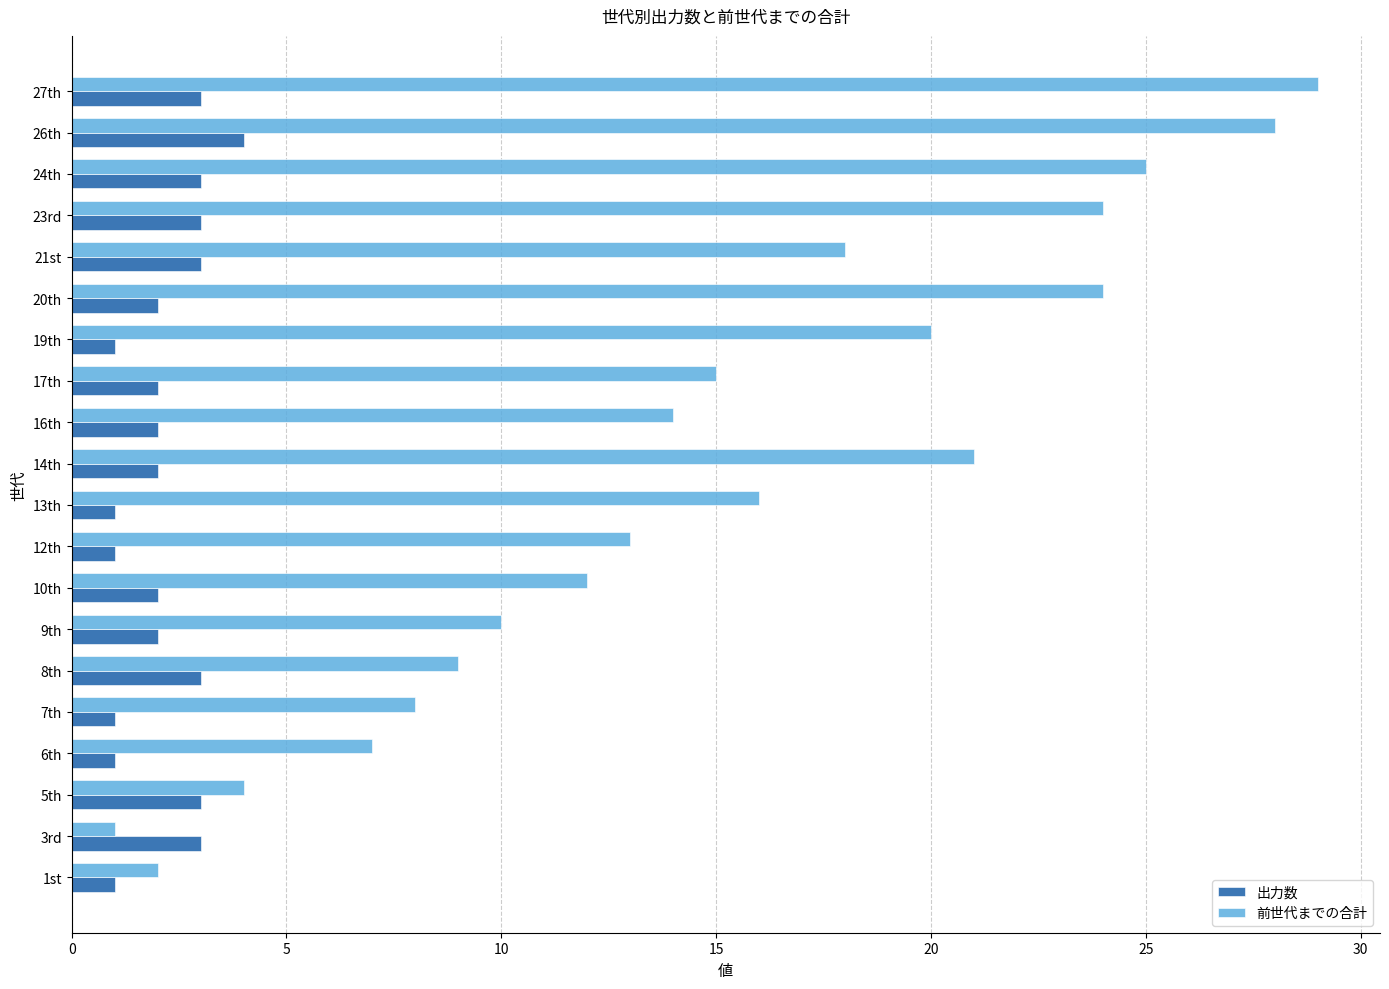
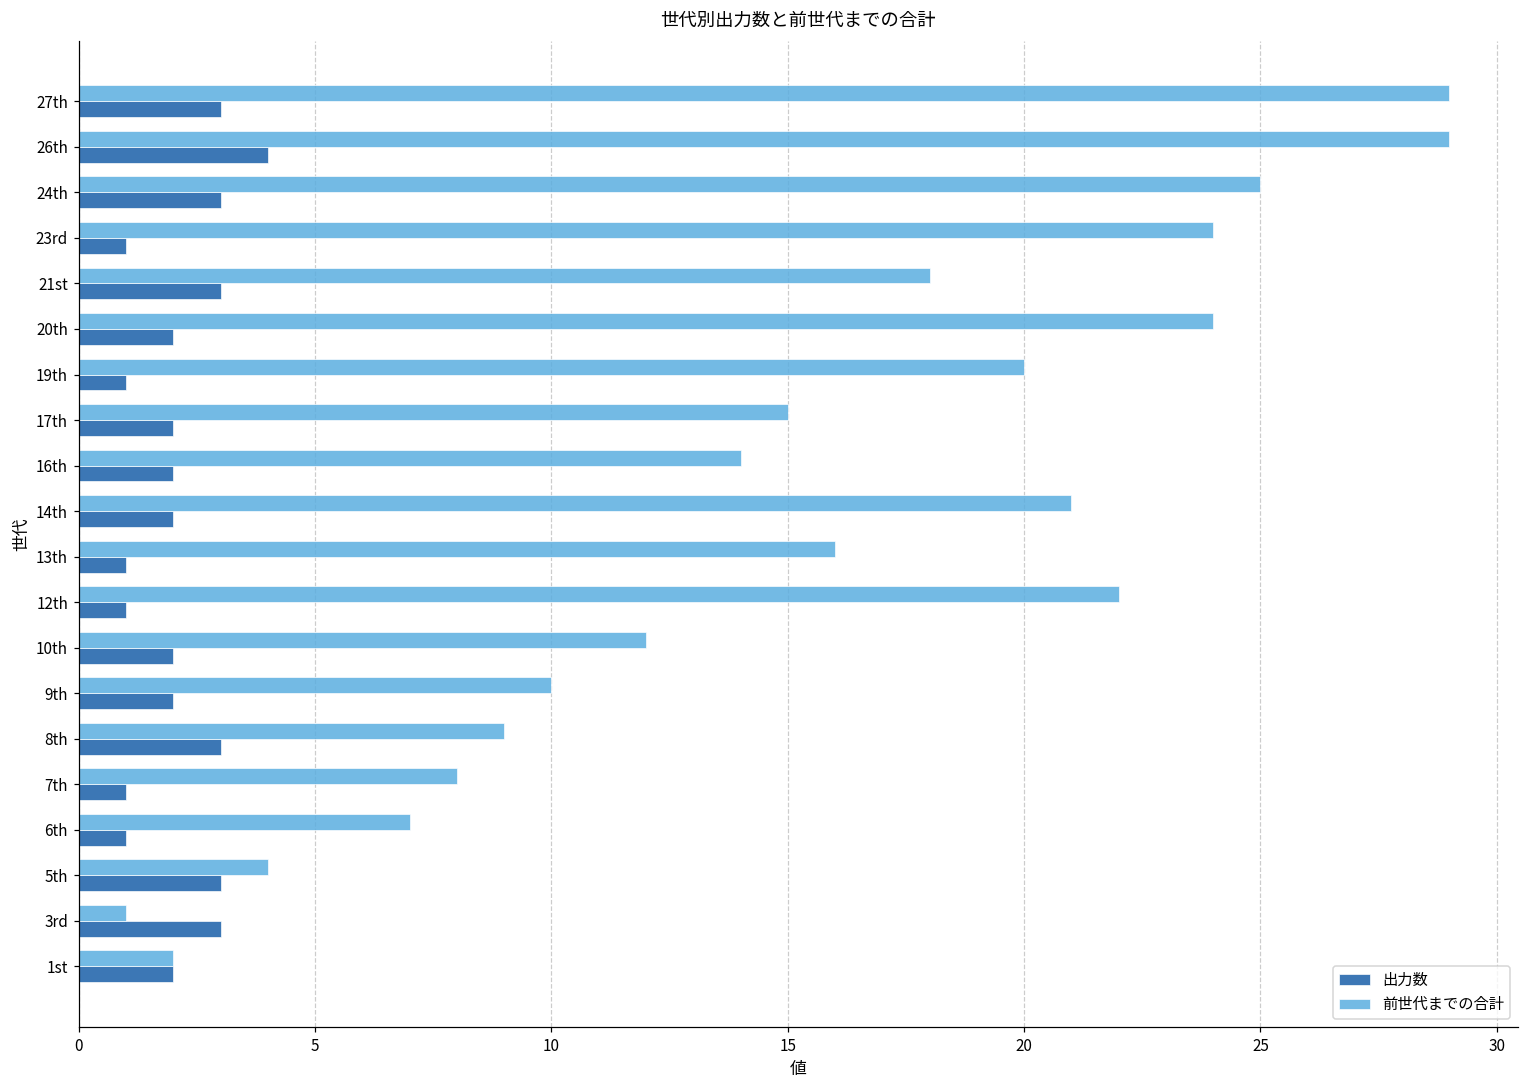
前世代までの合計, 26th: 28 -> 29
出力数, 23rd: 3 -> 1
前世代までの合計, 12th: 13 -> 22
出力数, 1st: 1 -> 2
